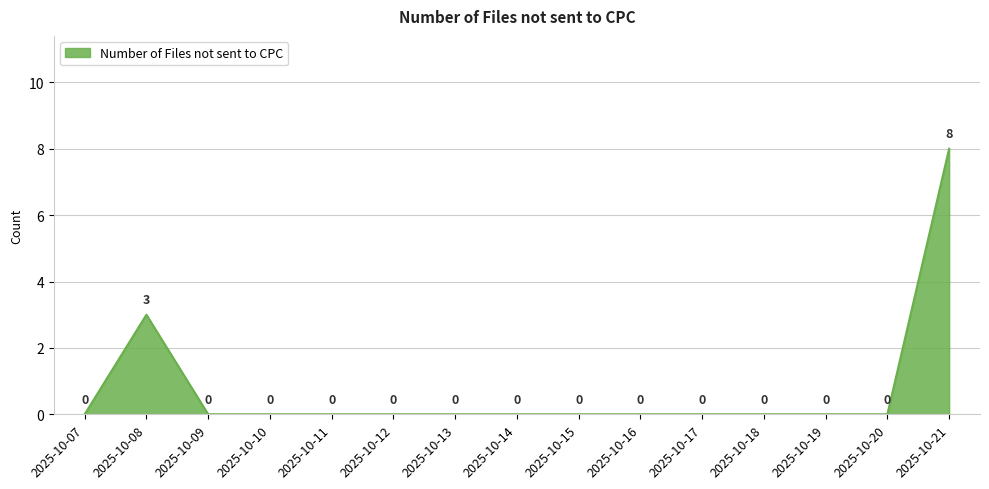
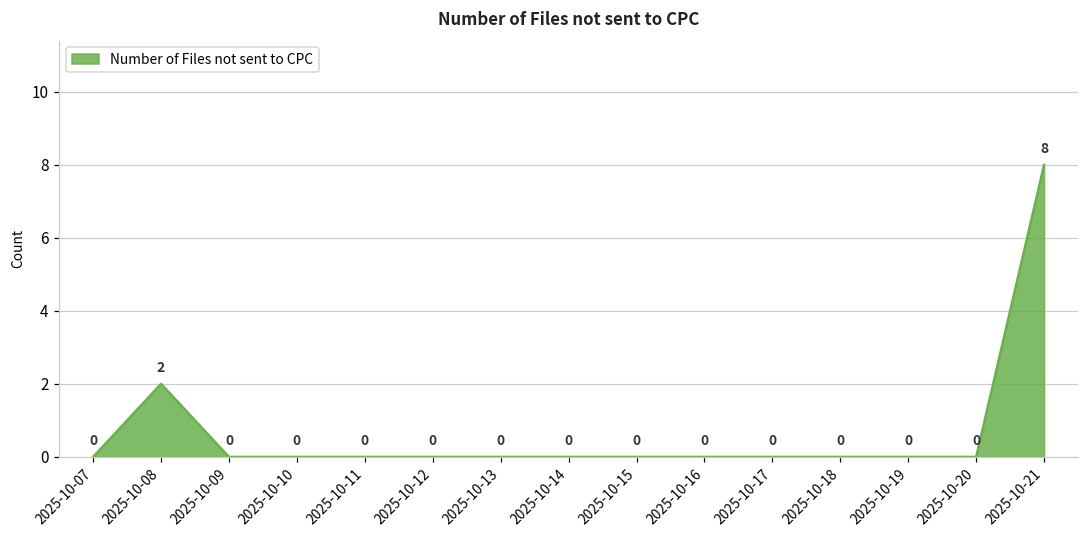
2025-10-08: 3 -> 2
